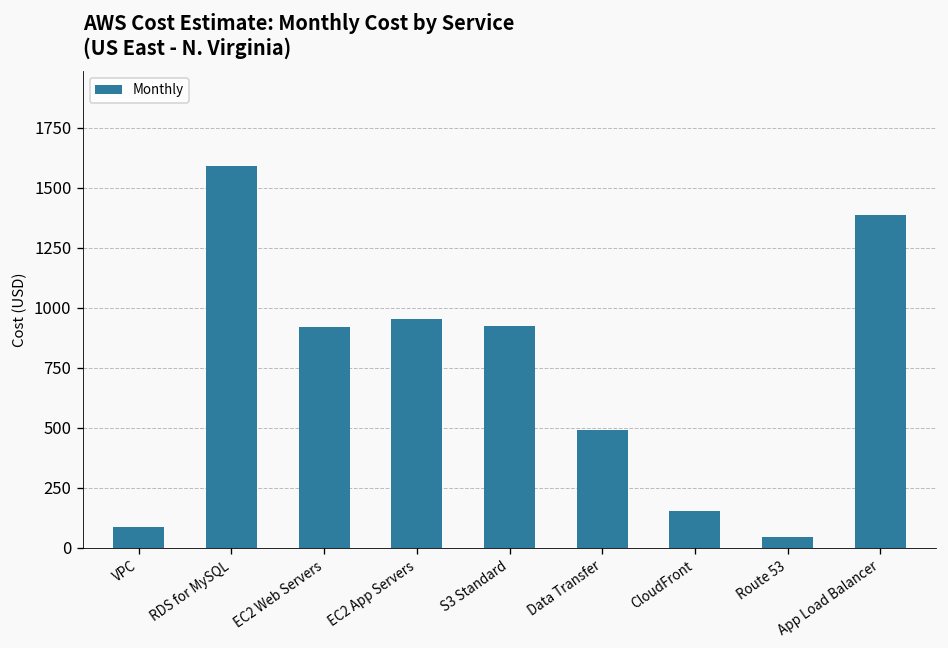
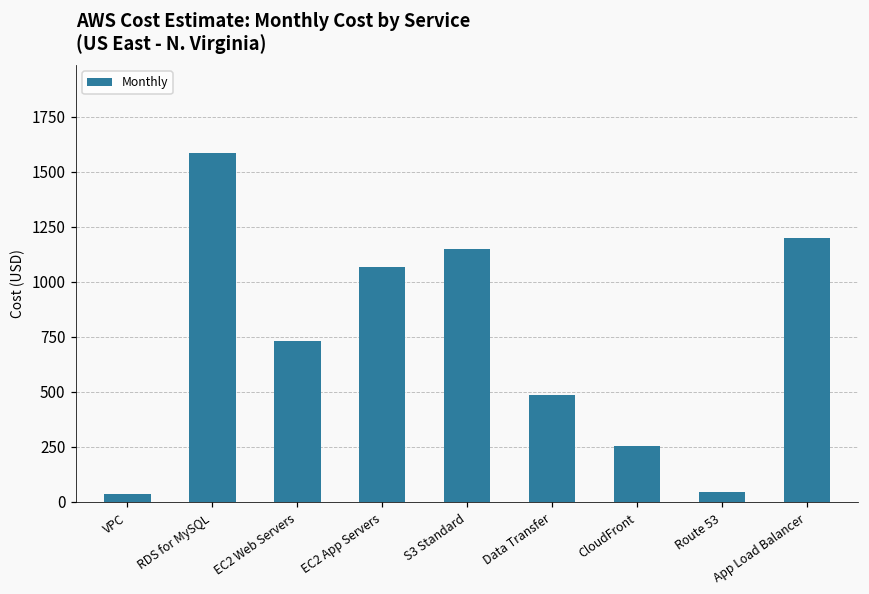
VPC: 80 -> 40
EC2 Web Servers: 920 -> 730
EC2 App Servers: 950 -> 1070
S3 Standard: 920 -> 1150
CloudFront: 150 -> 260
App Load Balancer: 1390 -> 1200
